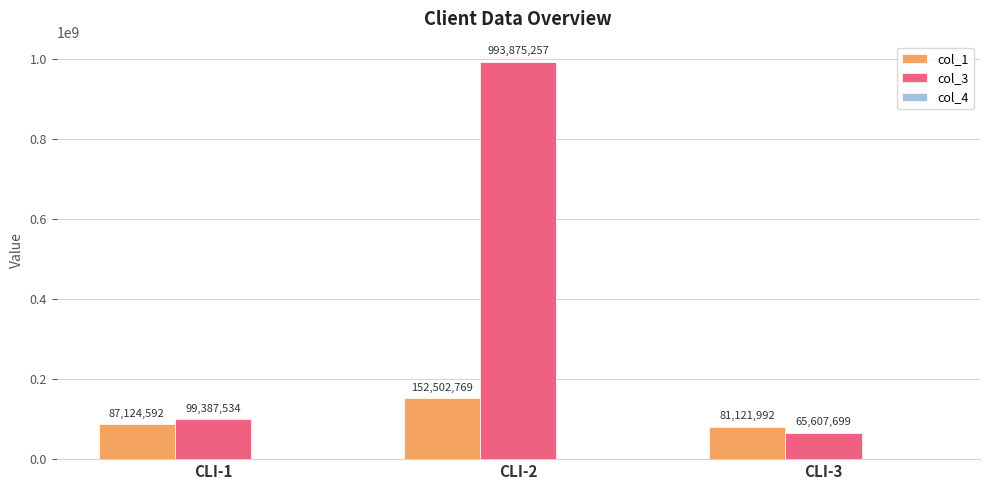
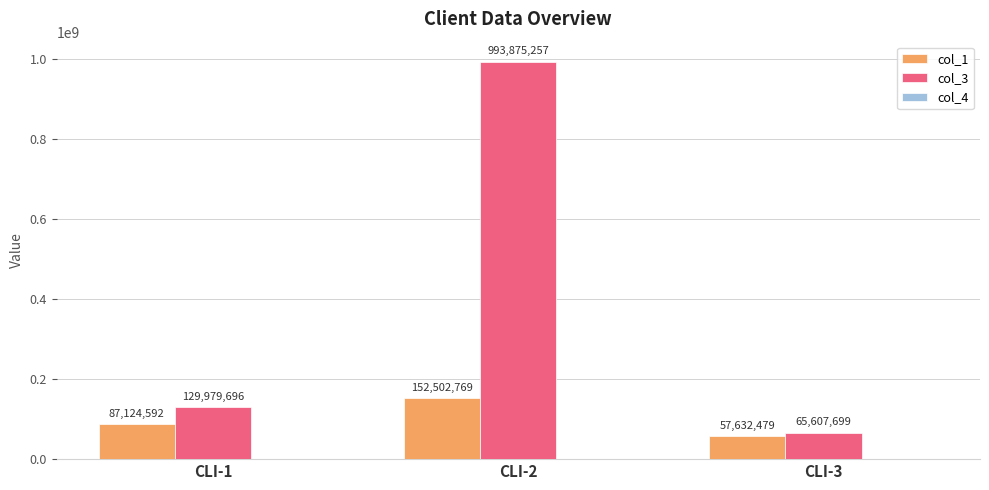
col_3, CLI-1: 99,387,534 -> 129,979,696
col_1, CLI-3: 81,121,992 -> 57,632,479
